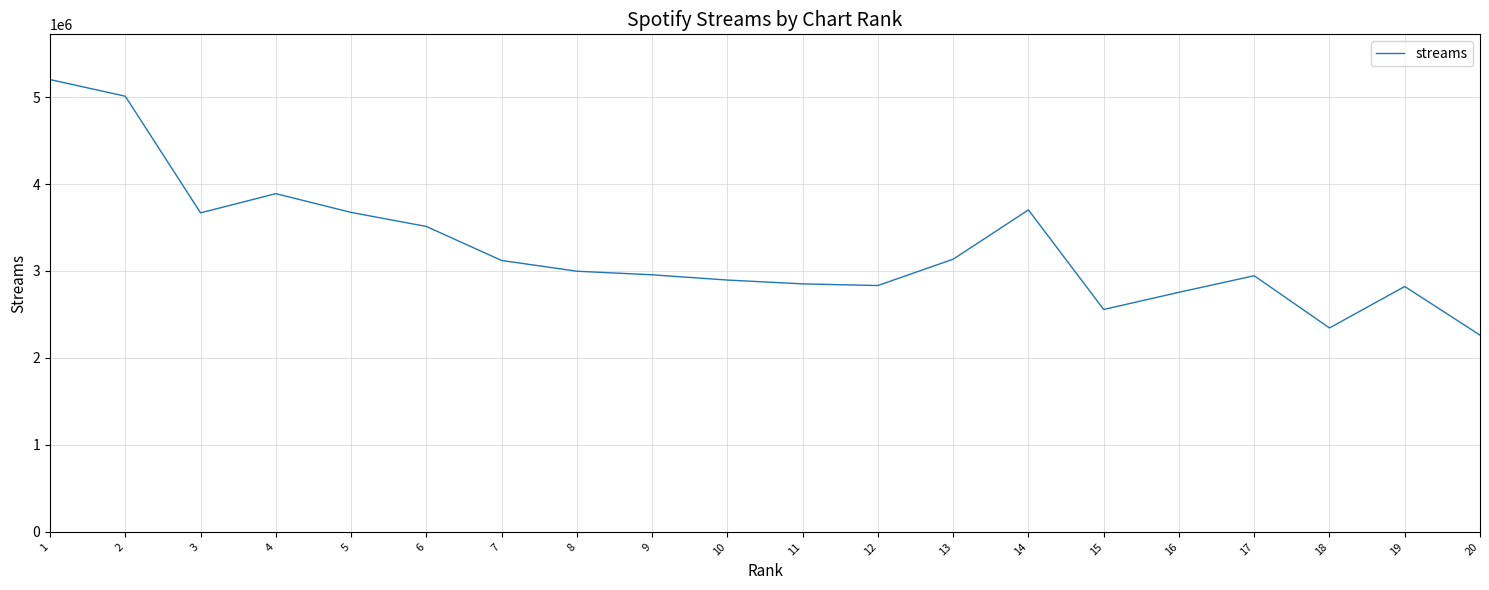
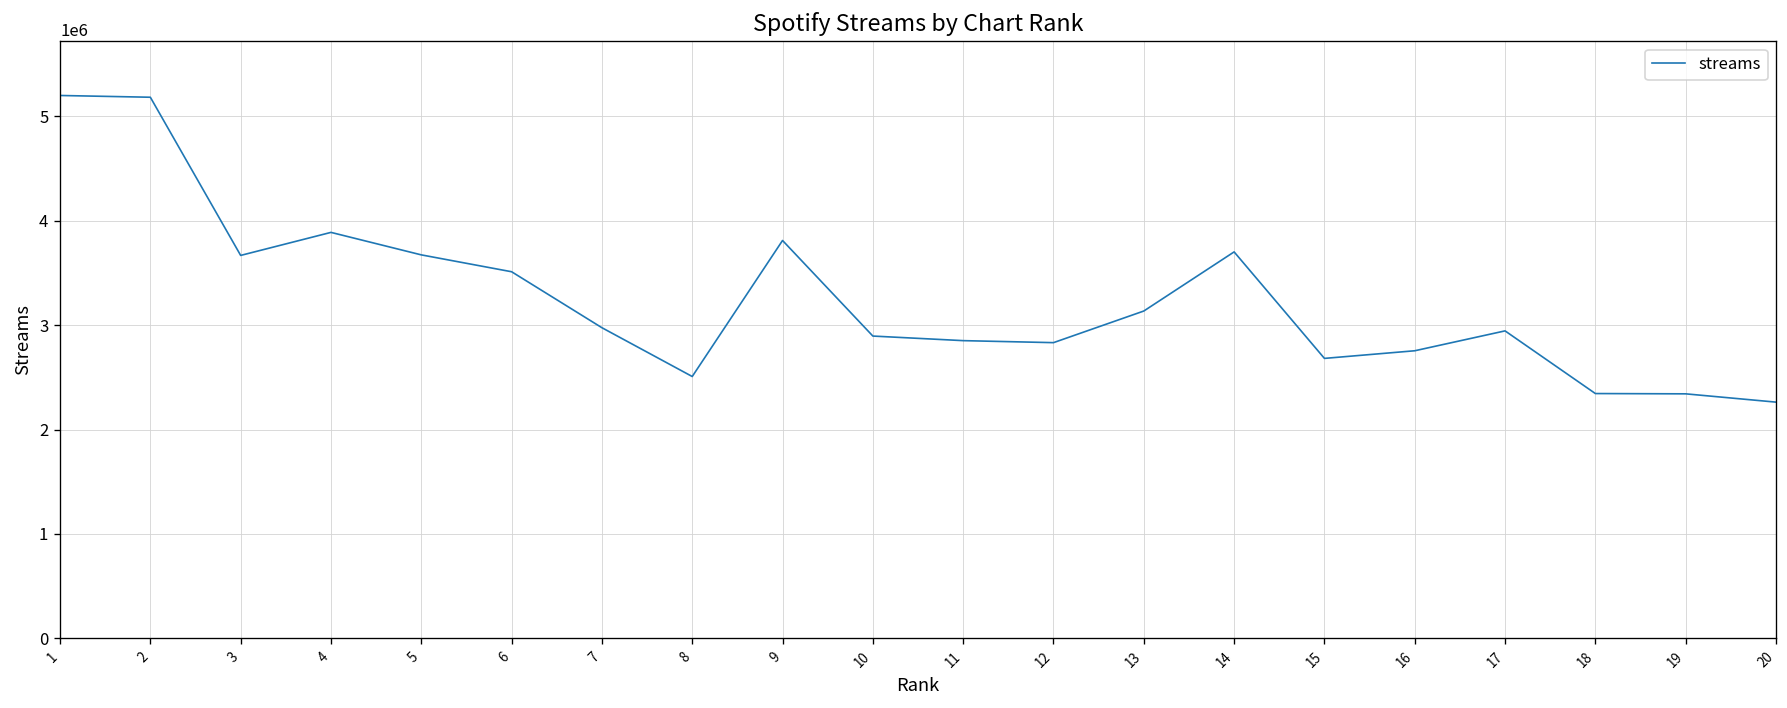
2: 5000000 -> 5200000
7: 3100000 -> 3000000
8: 3000000 -> 2500000
9: 3000000 -> 3800000
15: 2600000 -> 2700000
19: 2800000 -> 2300000
